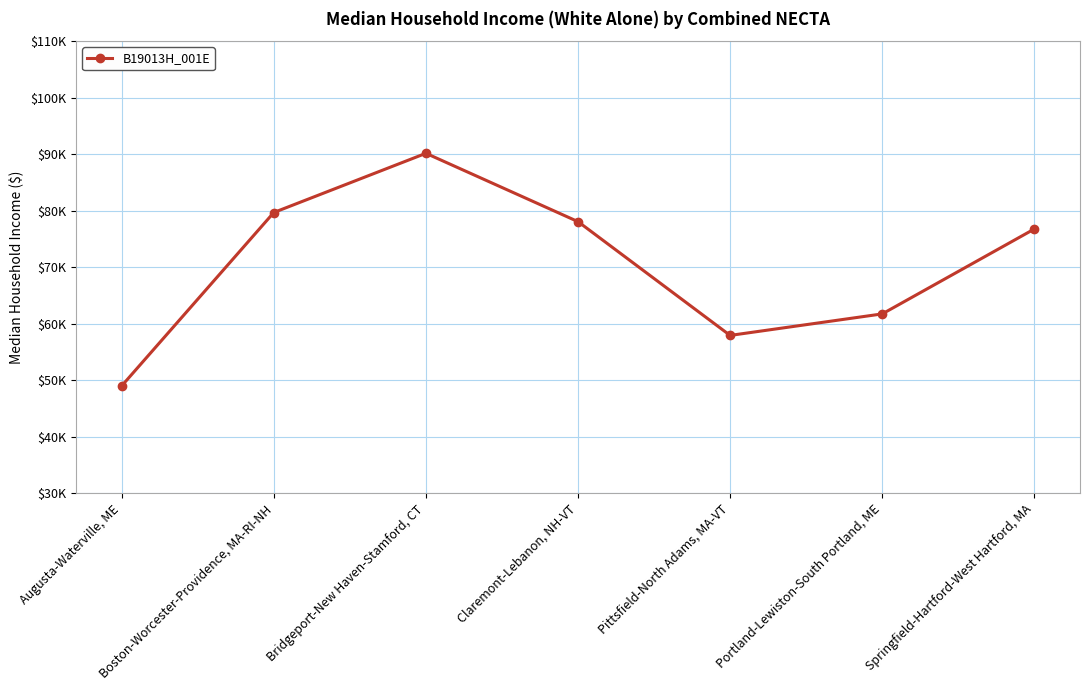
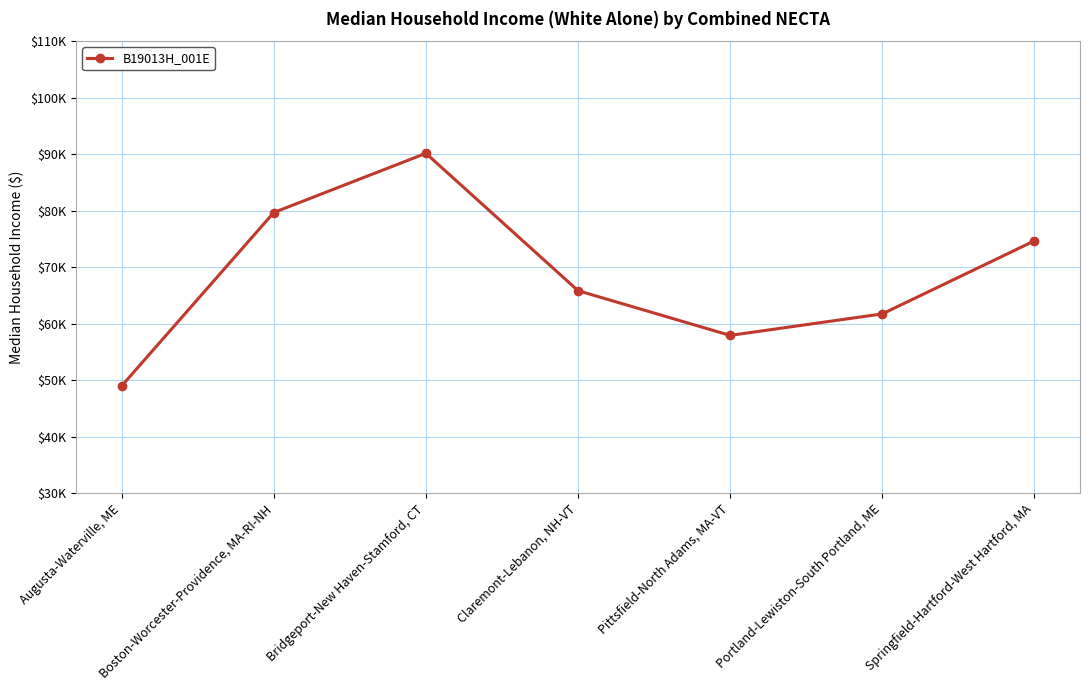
Claremont-Lebanon, NH-VT: $78000 -> $66000
Springfield-Hartford-West Hartford, MA: $77000 -> $75000
